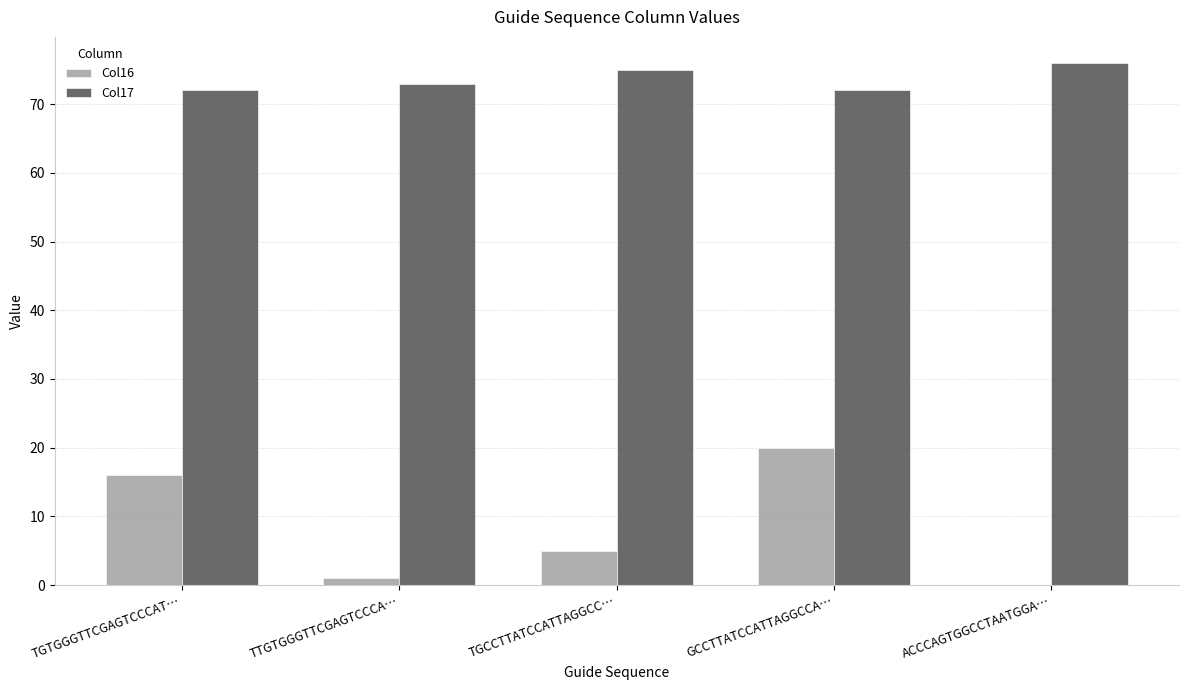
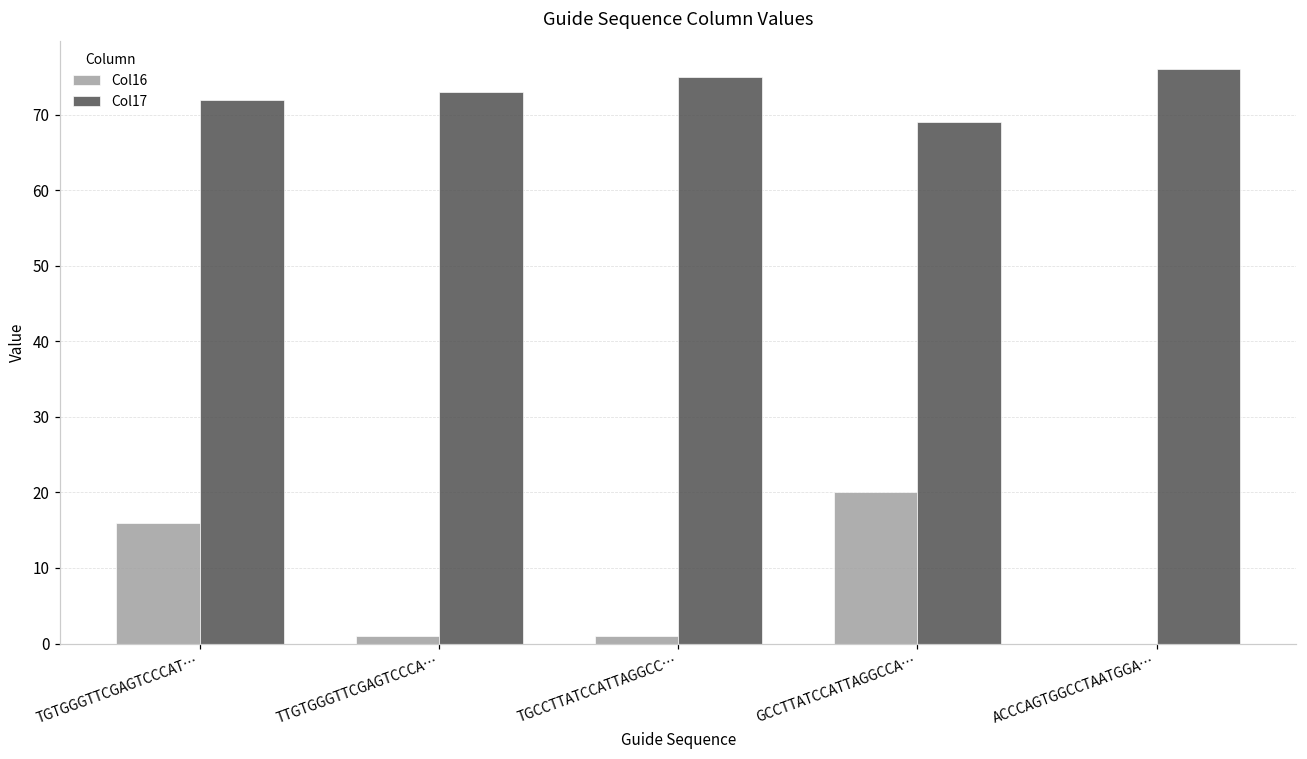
Col16, TGCCTTATCCATTAGGCC…: 5 -> 1
Col17, GCCTTATCCATTAGGCCA…: 72 -> 69
